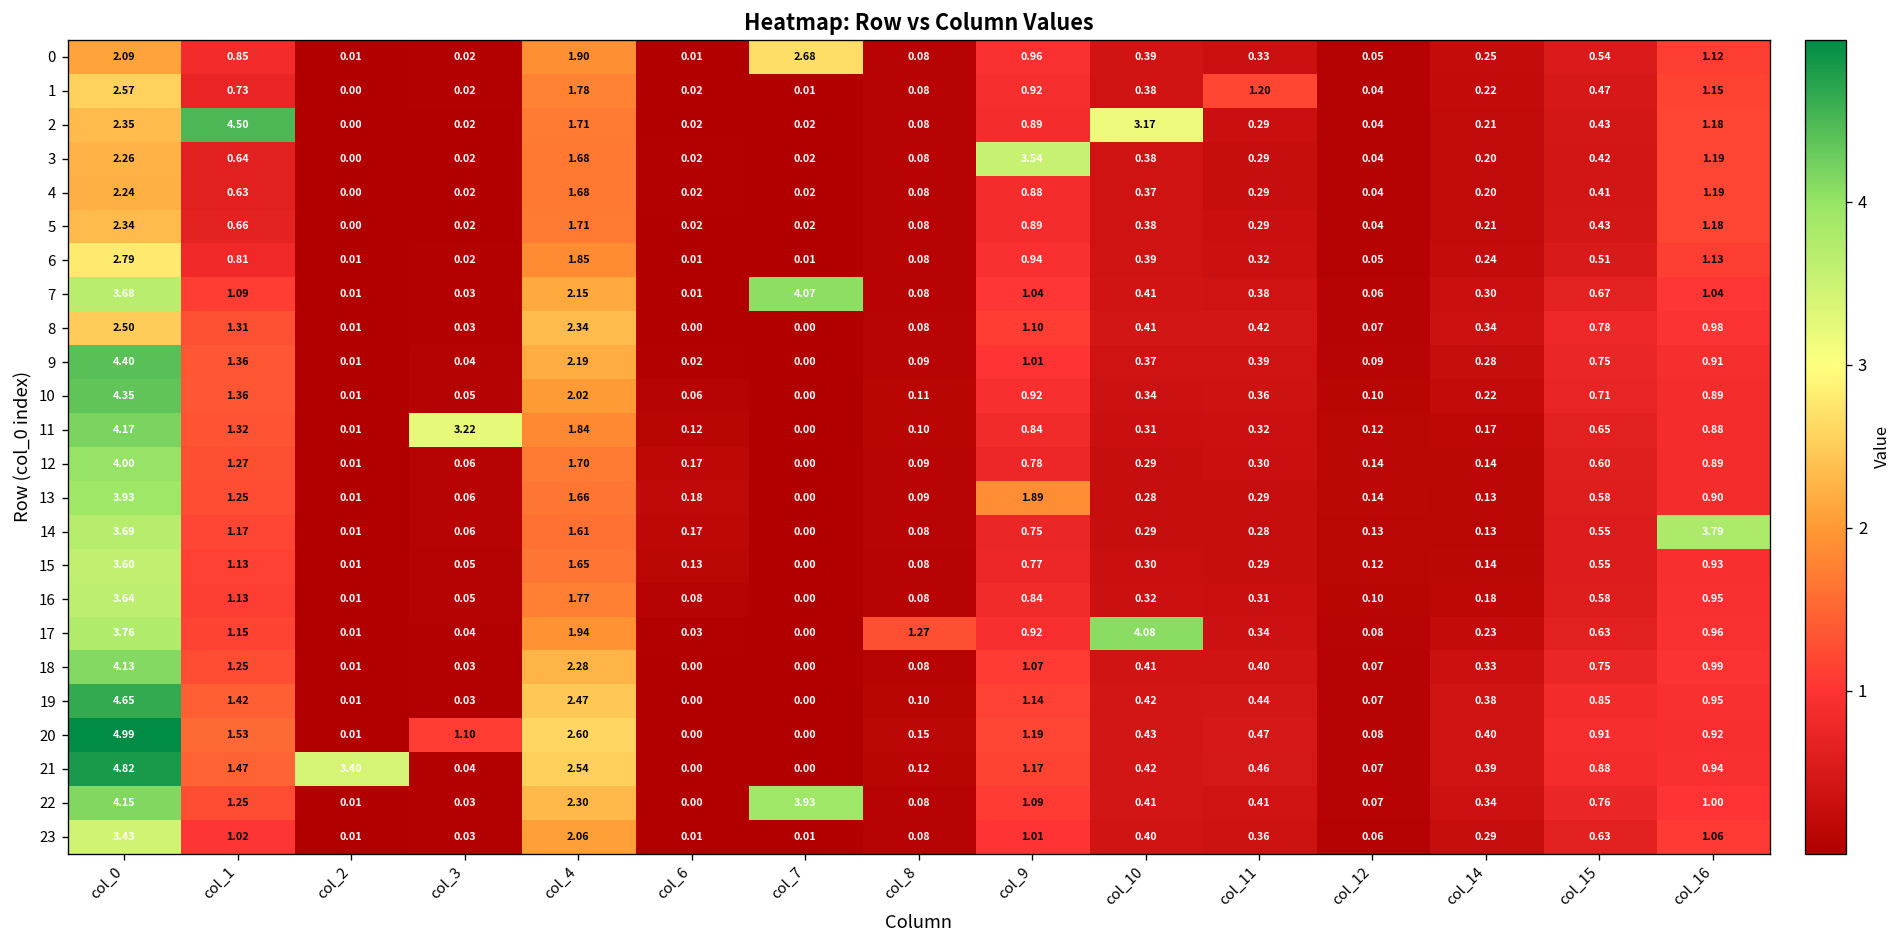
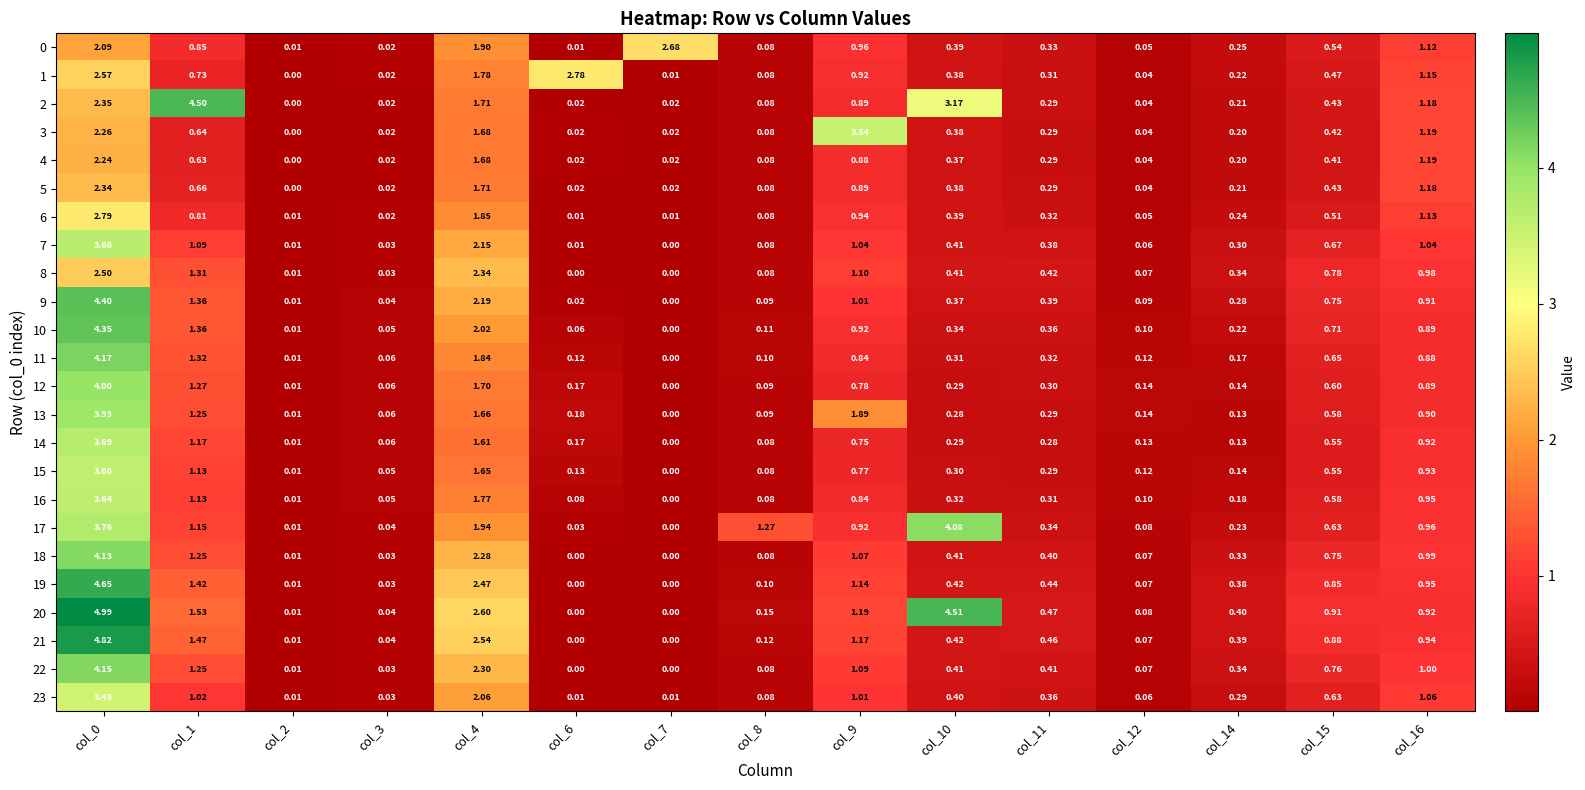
1, col_6: 0.02 -> 2.78
1, col_11: 1.20 -> 0.31
7, col_7: 4.07 -> 0.00
11, col_3: 3.22 -> 0.06
14, col_16: 3.79 -> 0.92
20, col_3: 1.10 -> 0.04
20, col_10: 0.43 -> 4.51
21, col_2: 3.40 -> 0.01
22, col_7: 3.93 -> 0.00
